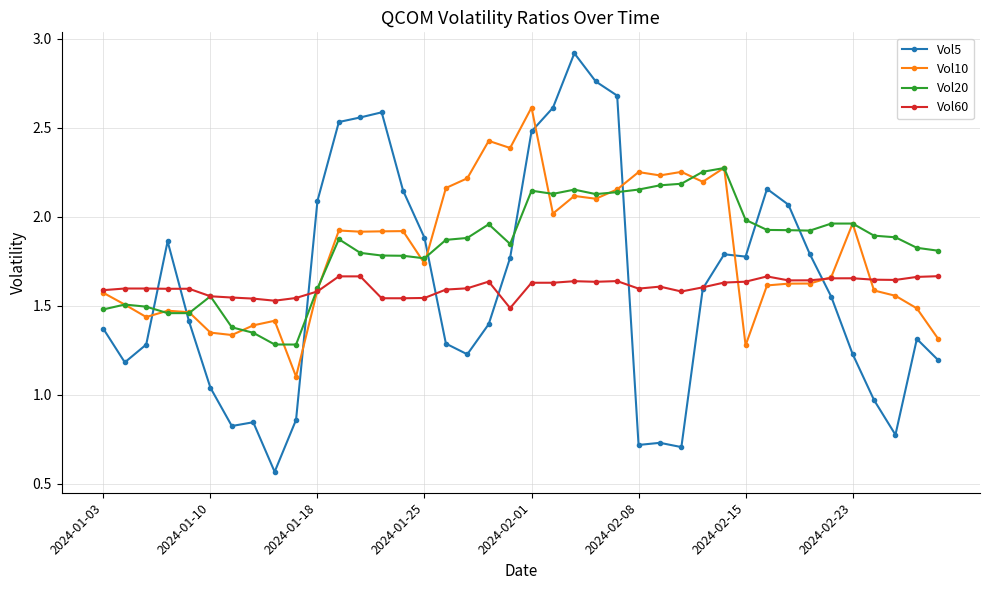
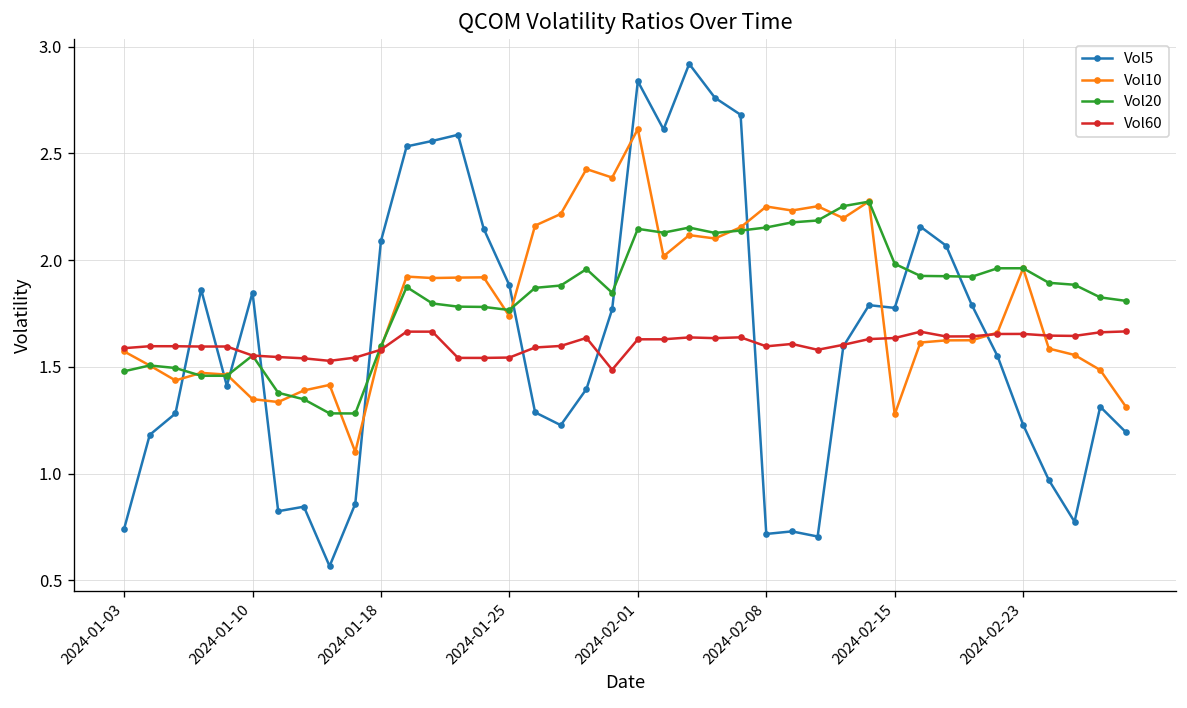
Vol5, 2024-01-03: 1.37 -> 0.74
Vol5, 2024-01-10: 1.04 -> 1.85
Vol5, 2024-02-01: 2.48 -> 2.84
